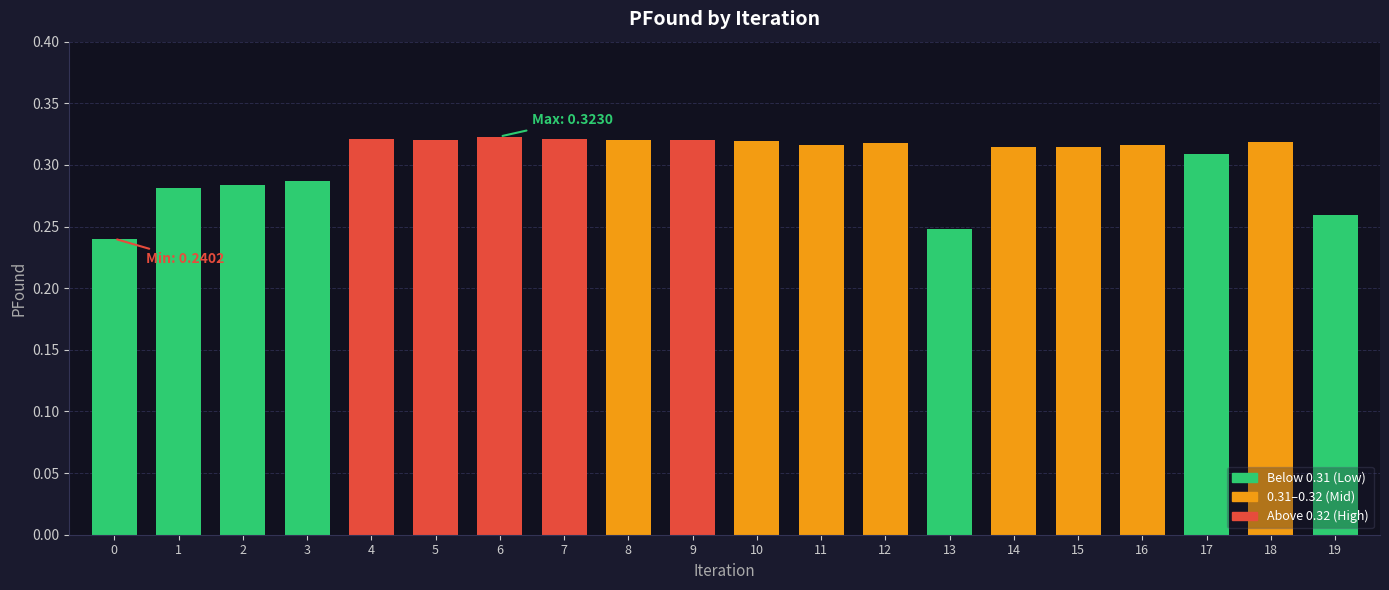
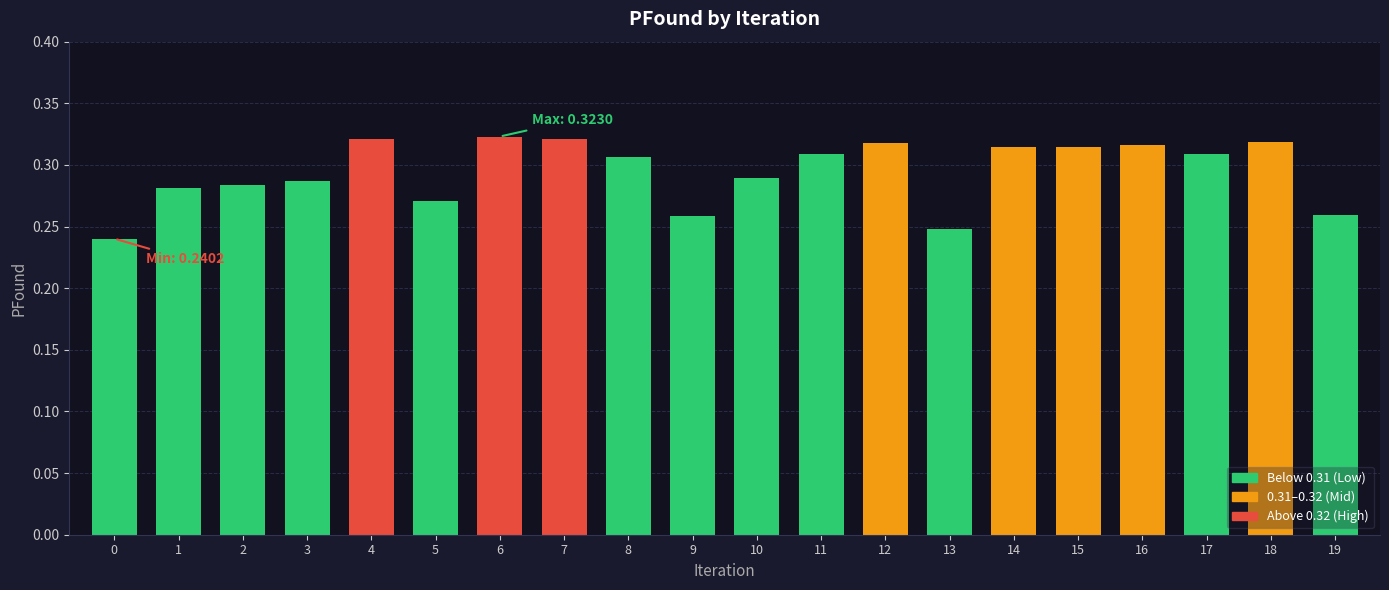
5: 0.320 -> 0.271
8: 0.320 -> 0.307
9: 0.320 -> 0.259
10: 0.320 -> 0.289
11: 0.316 -> 0.309
